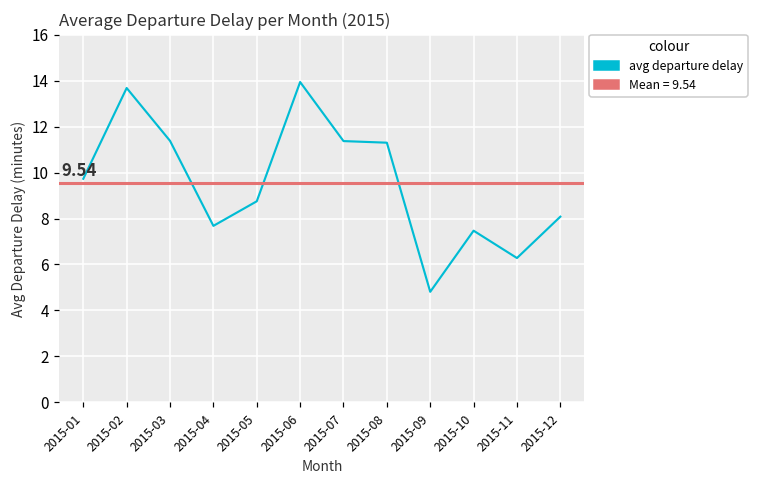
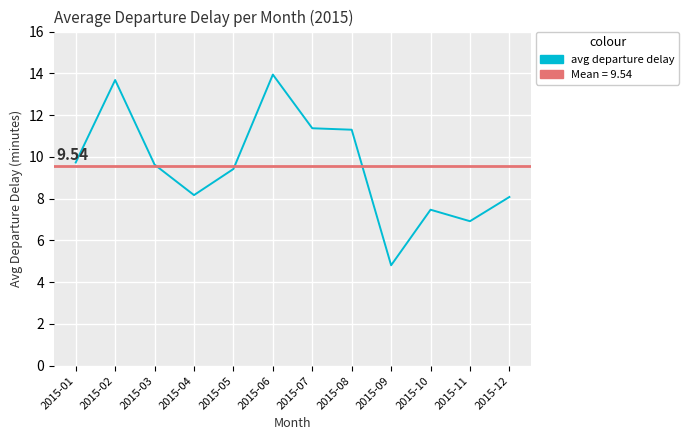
2015-03: 11.4 -> 9.6
2015-04: 7.7 -> 8.2
2015-05: 8.8 -> 9.4
2015-11: 6.3 -> 6.9
